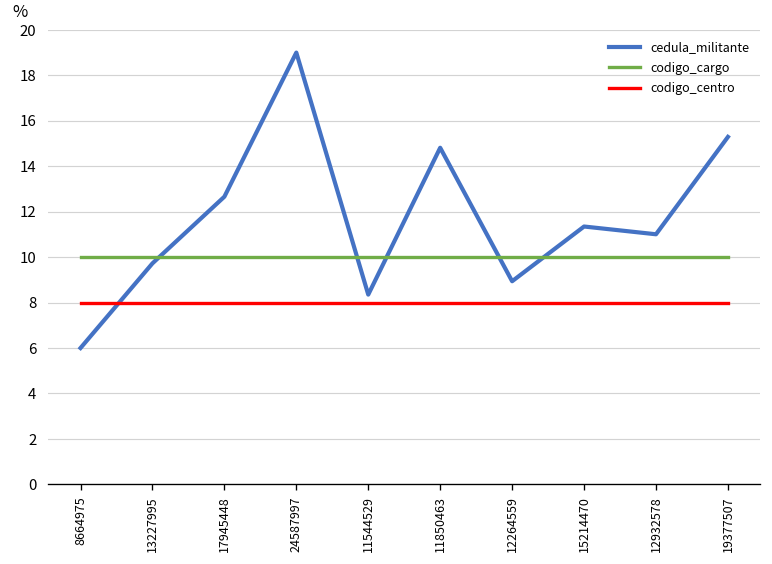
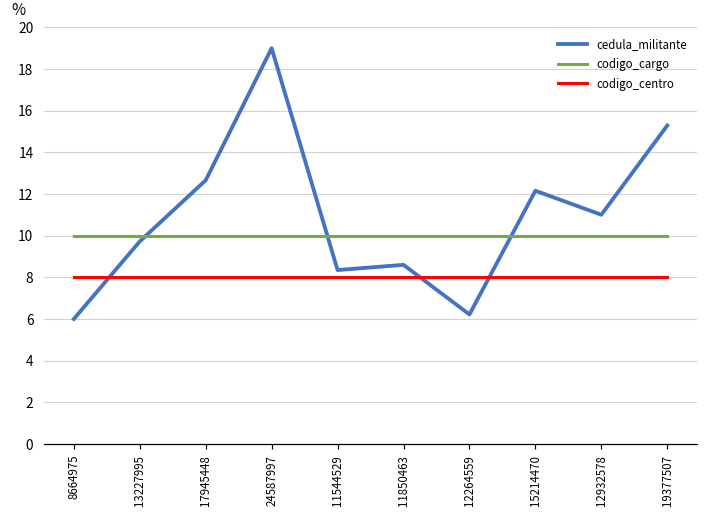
cedula_militante, 11850463: 14.8 -> 8.6
cedula_militante, 12264559: 8.9 -> 6.2
cedula_militante, 15214470: 11.3 -> 12.2
